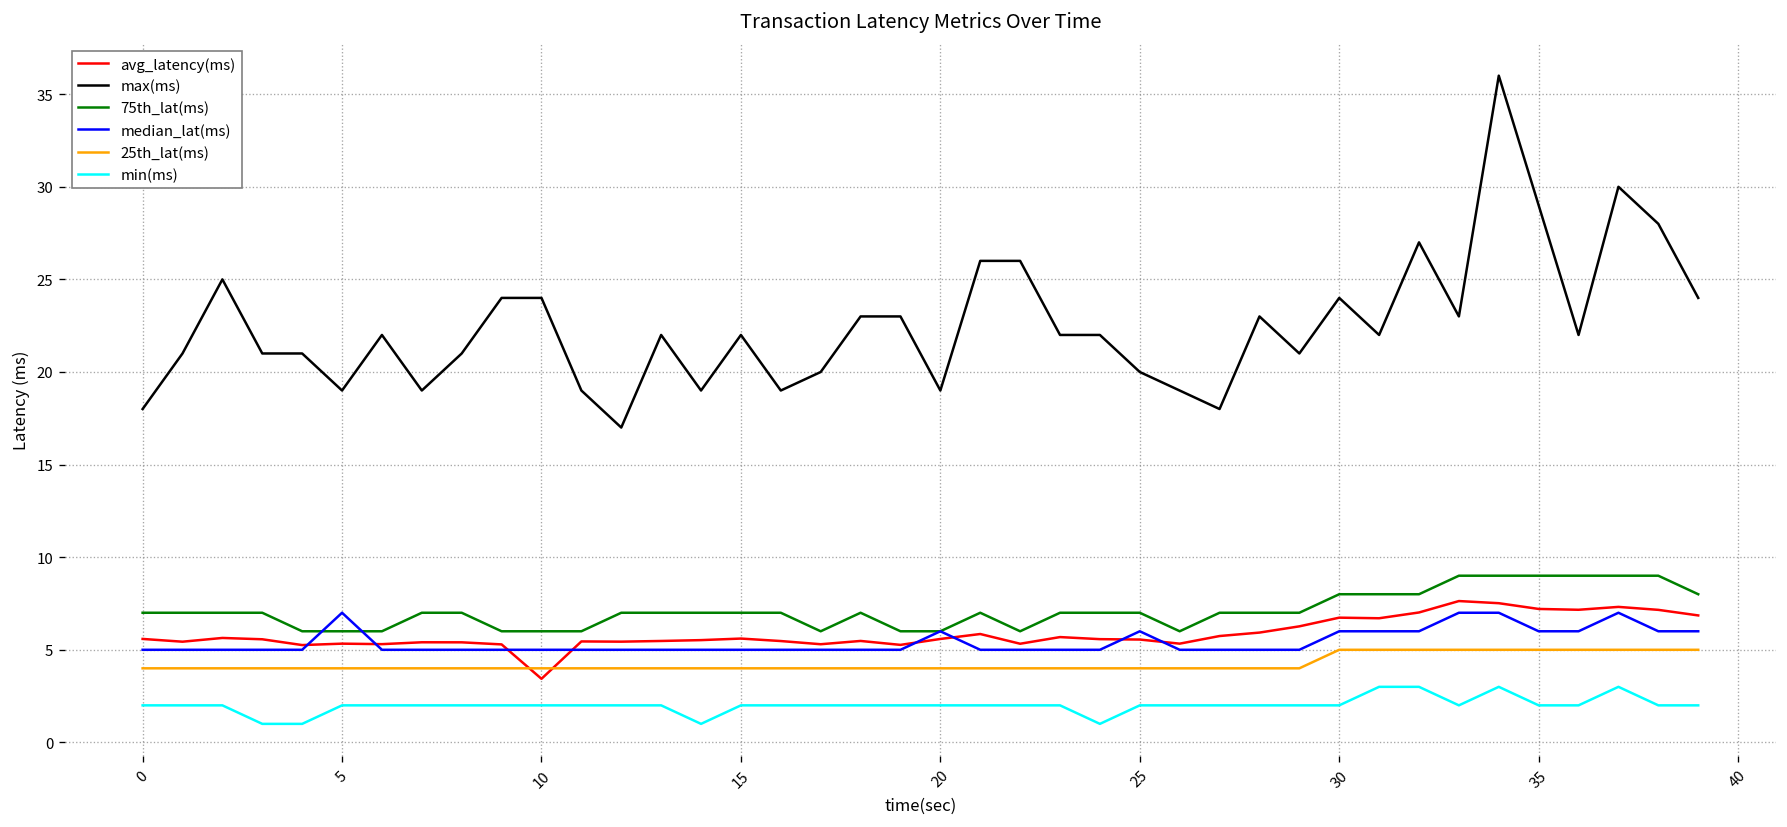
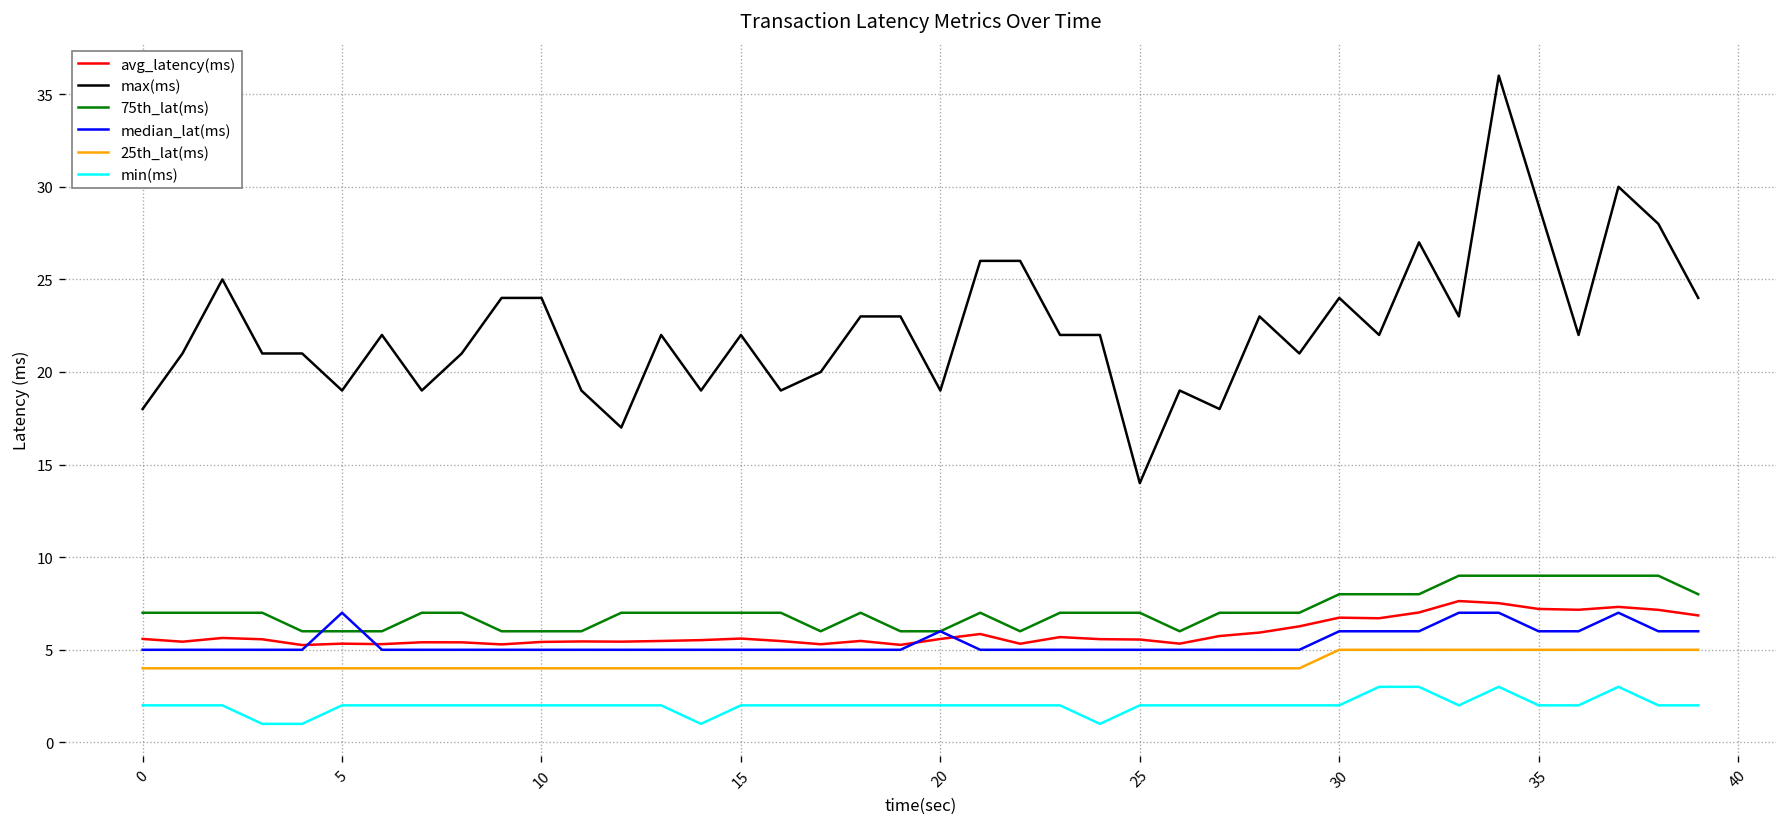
avg_latency(ms), 10: 3.4 -> 5.4
max(ms), 25: 20 -> 14
median_lat(ms), 25: 6 -> 5
